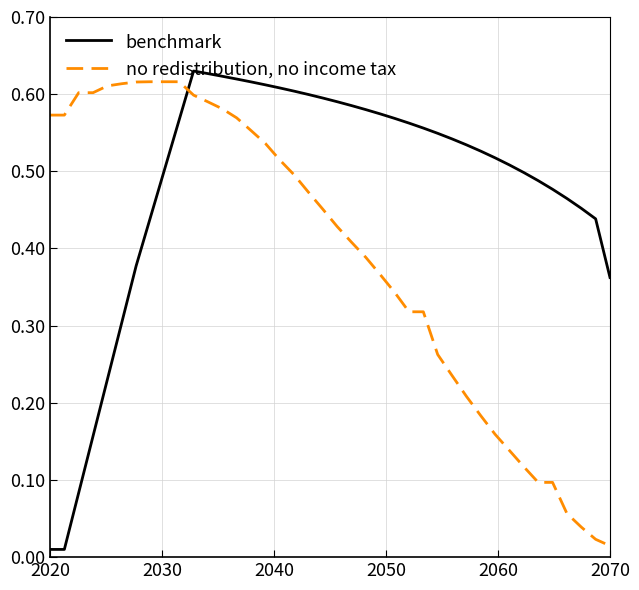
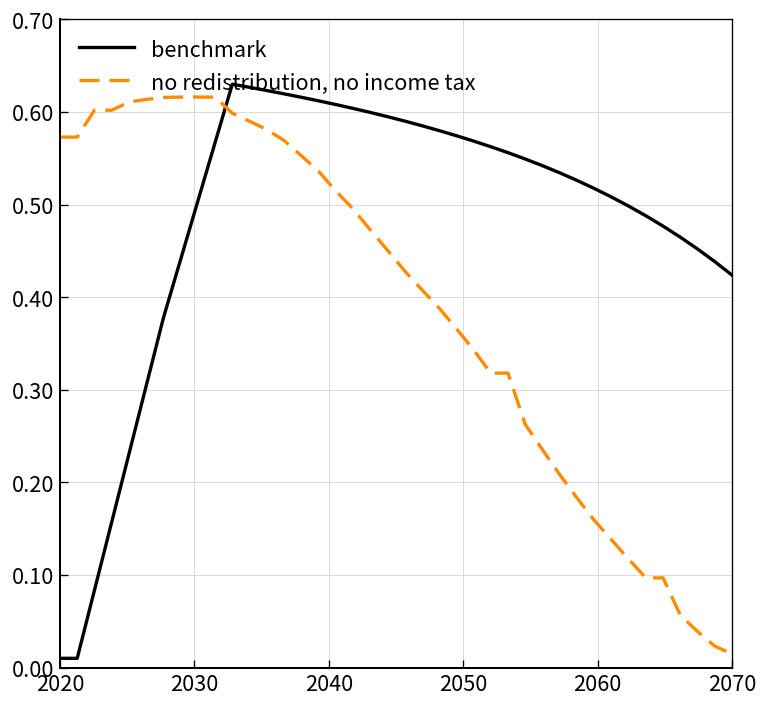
benchmark, 2070: 0.36 -> 0.42
